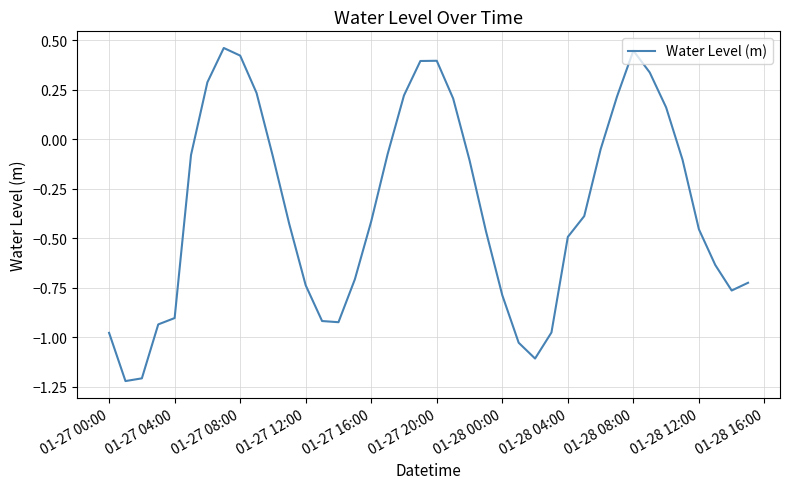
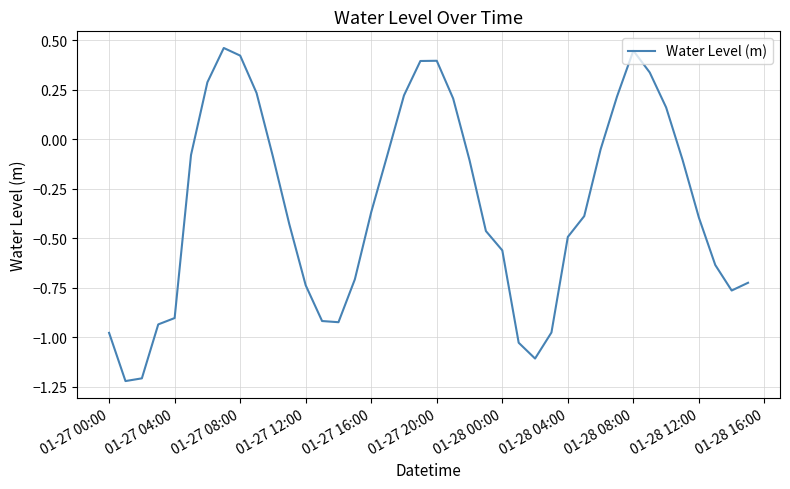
01-27 16:00: -0.41 -> -0.37
01-28 00:00: -0.79 -> -0.56
01-28 12:00: -0.45 -> -0.40
